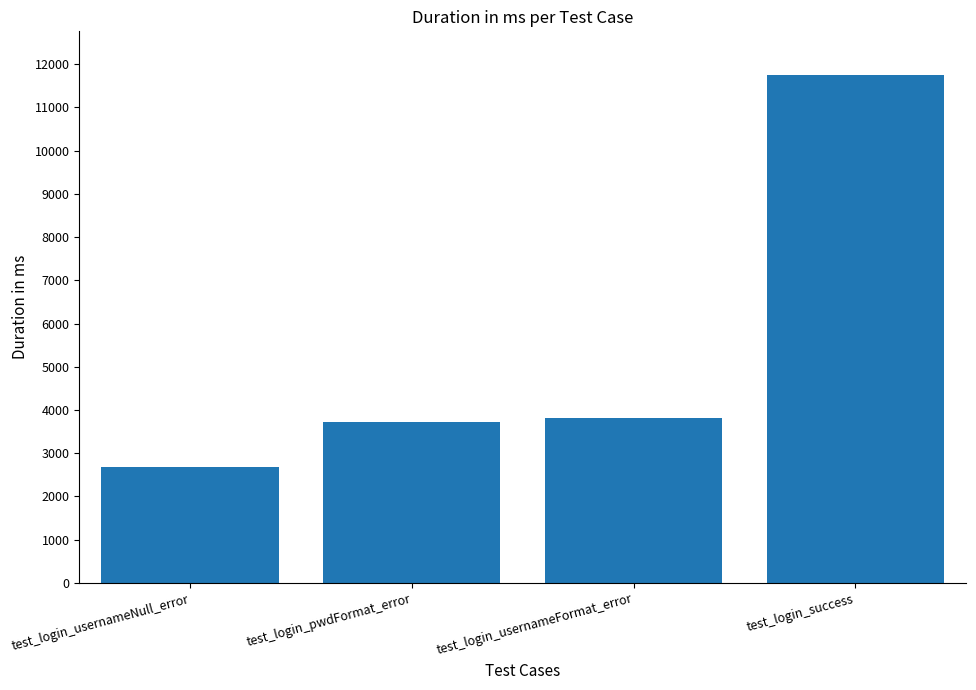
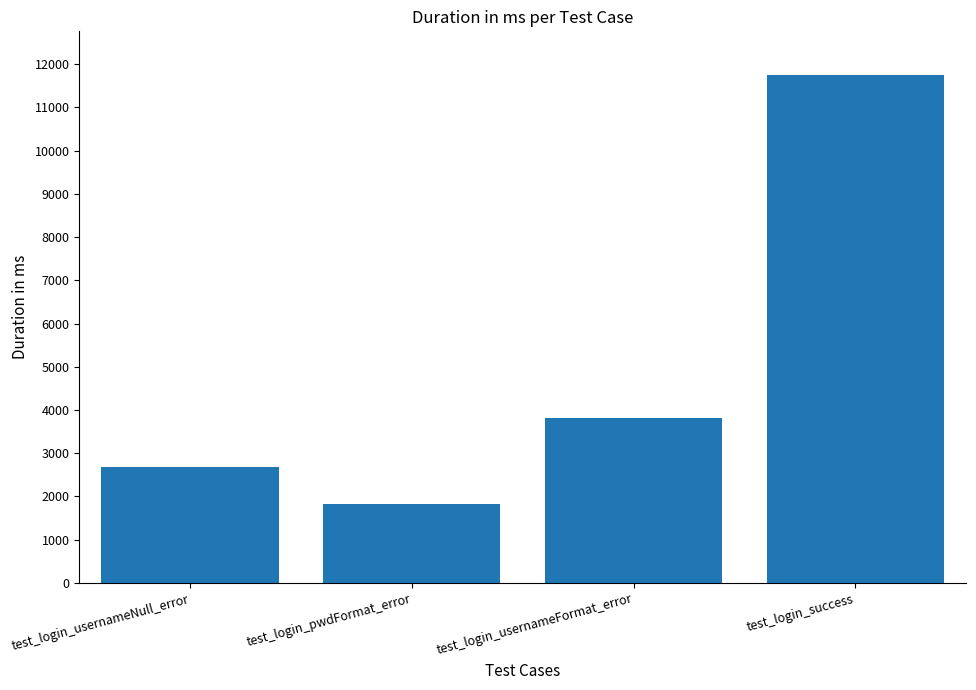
test_login_pwdFormat_error: 3700 -> 1800
